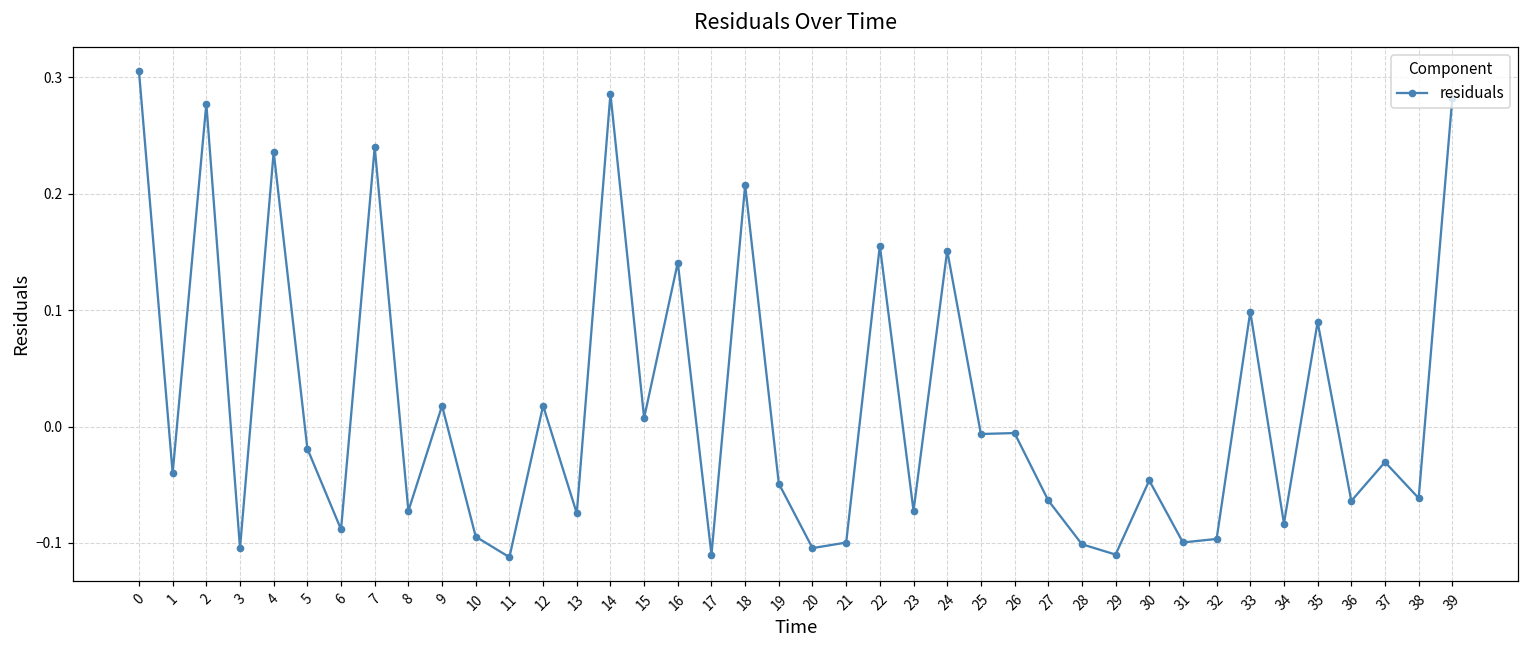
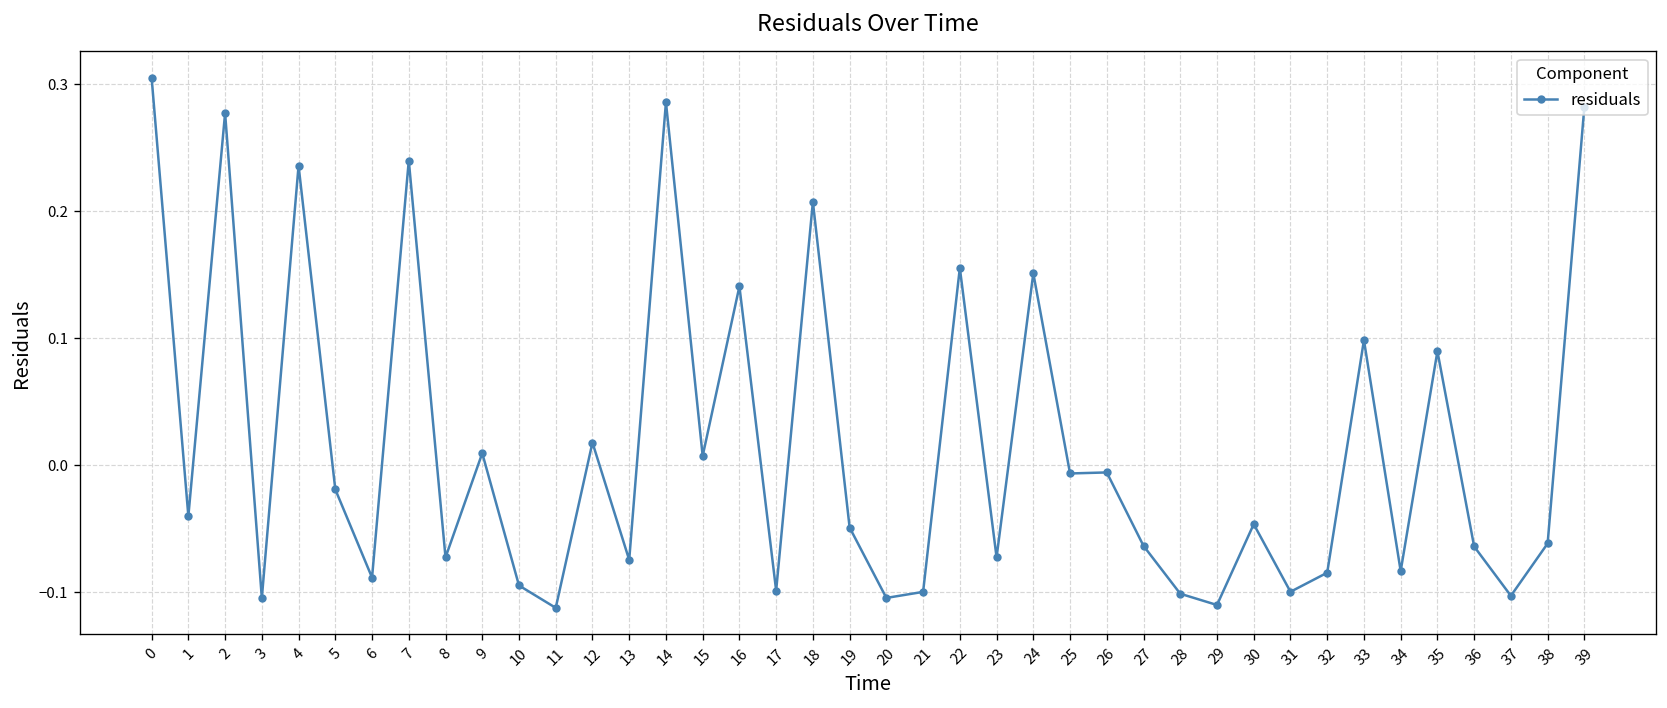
9: 0.018 -> 0.010
17: -0.110 -> -0.099
32: -0.097 -> -0.085
37: -0.031 -> -0.103
